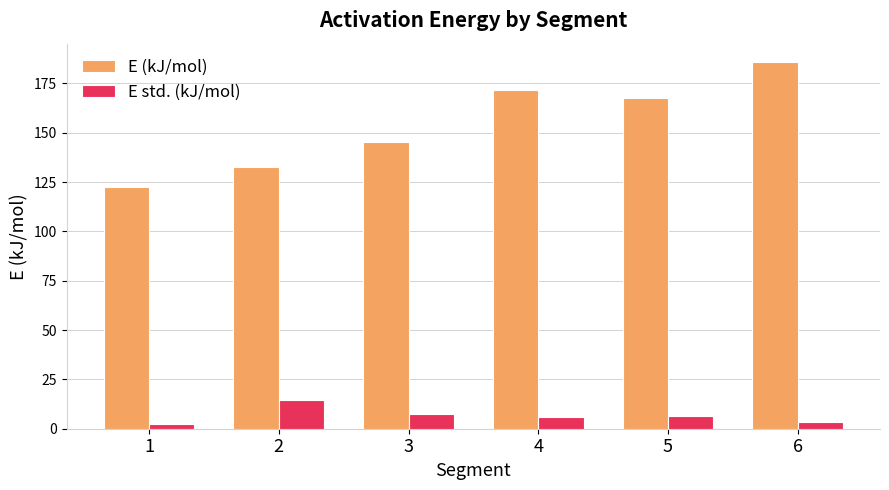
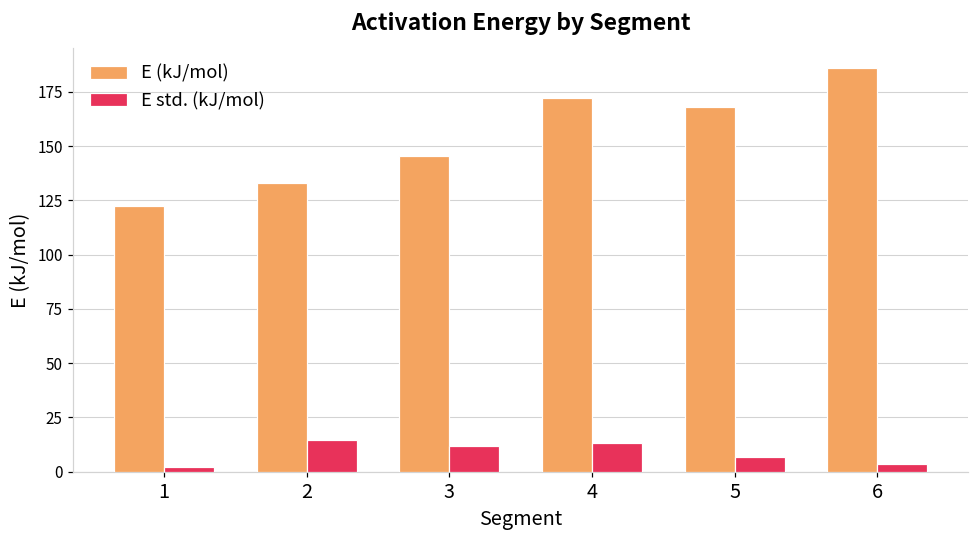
E std. (kJ/mol), 3: 8 -> 12
E std. (kJ/mol), 4: 6 -> 13
